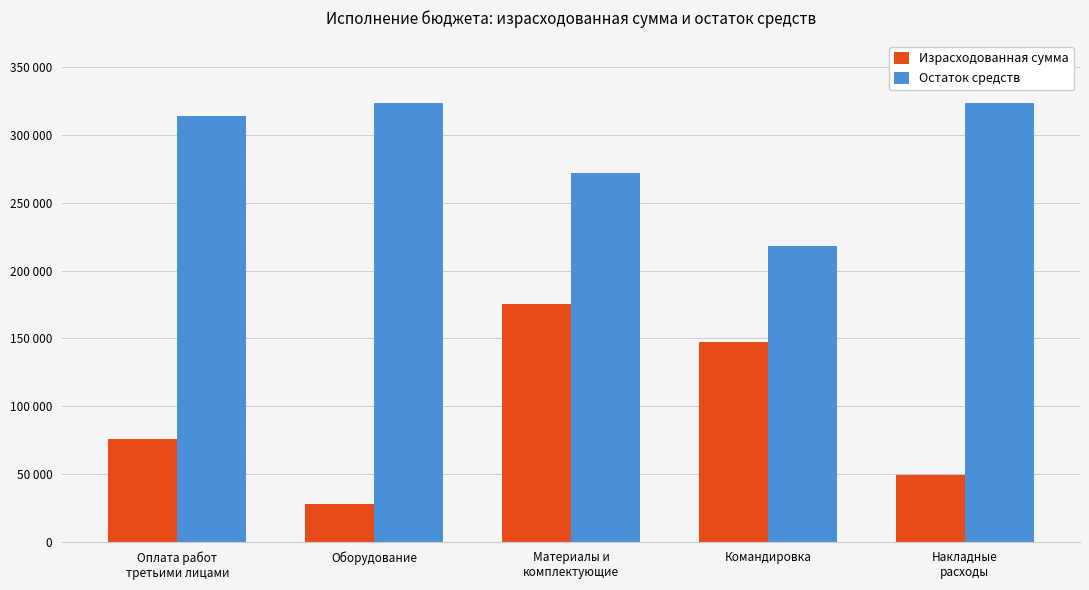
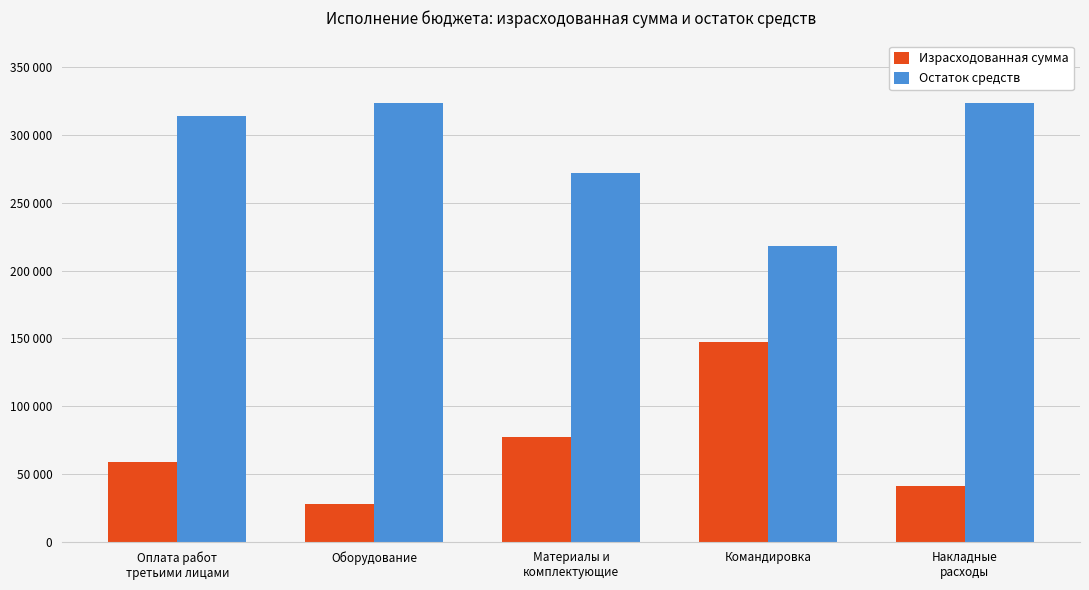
Израсходованная сумма, Оплата работ третьими лицами: 76000 -> 59000
Израсходованная сумма, Материалы и комплектующие: 176000 -> 77000
Израсходованная сумма, Накладные расходы: 49000 -> 41000
